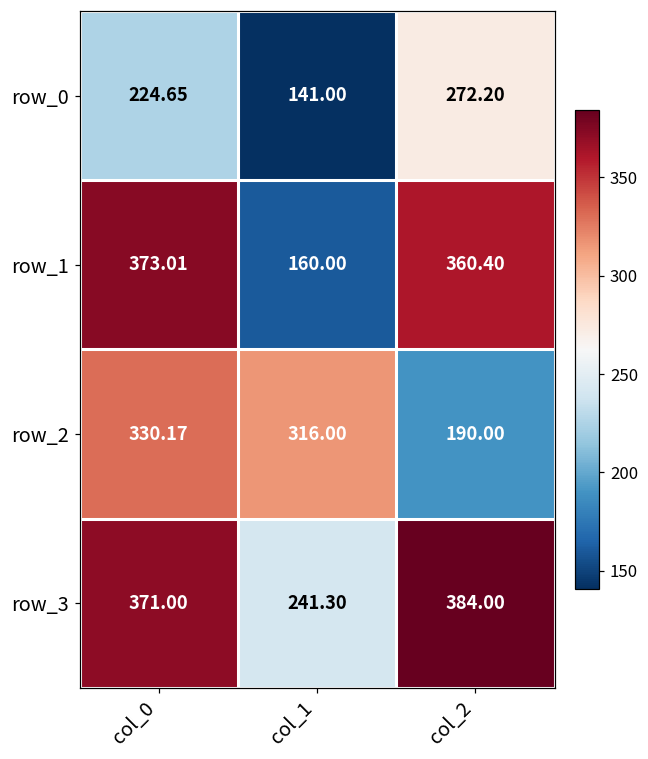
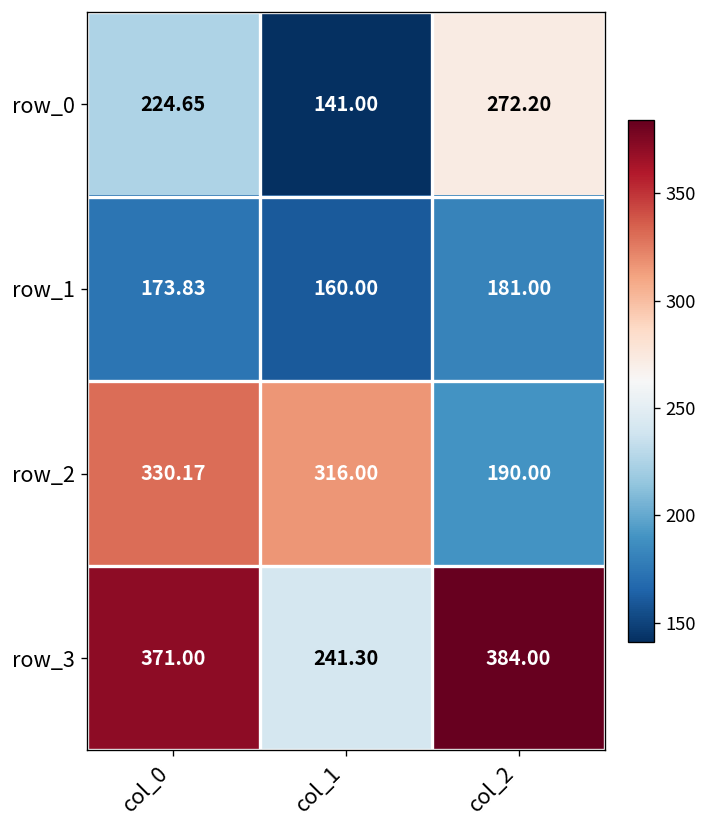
row_1, col_0: 373.01 -> 173.83
row_1, col_2: 360.40 -> 181.00
